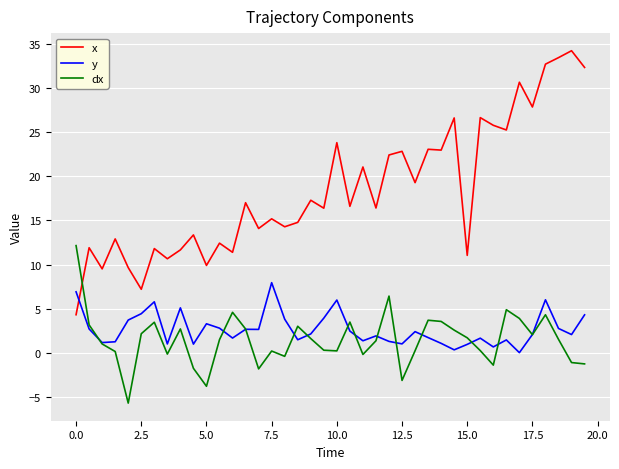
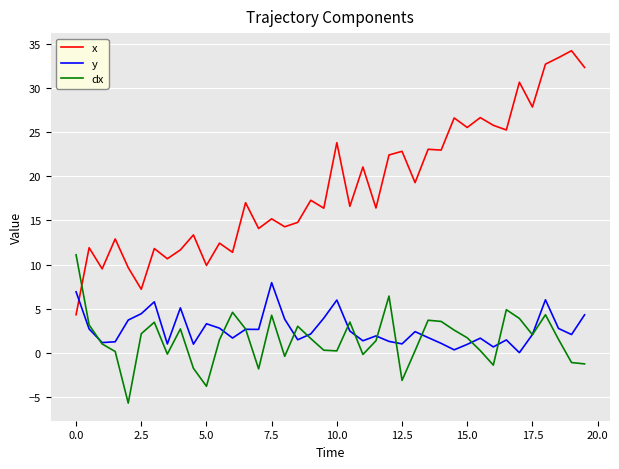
dx, 0.0: 12 -> 11
dx, 7.5: 0 -> 4
x, 15.0: 11 -> 26
